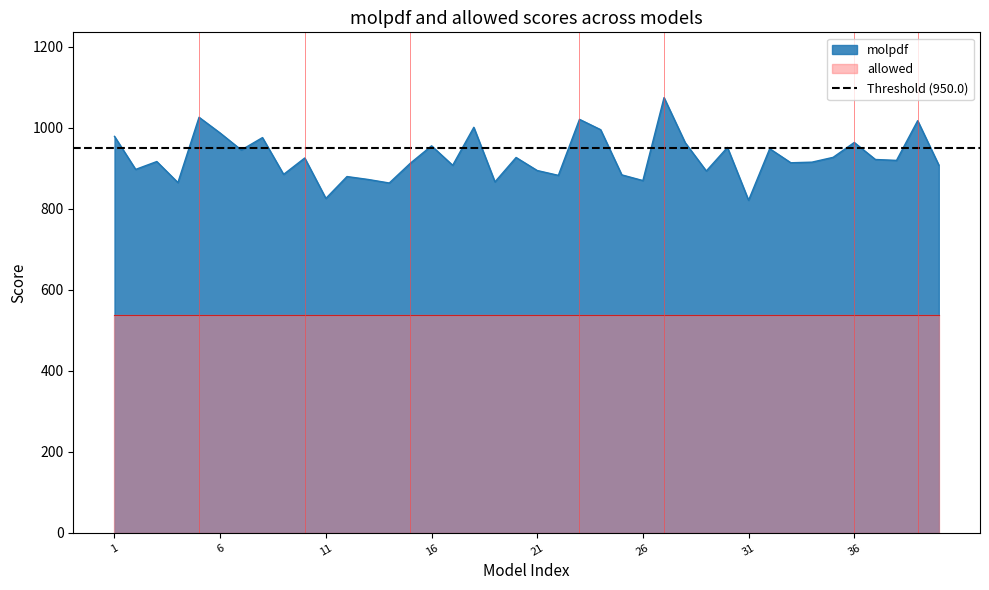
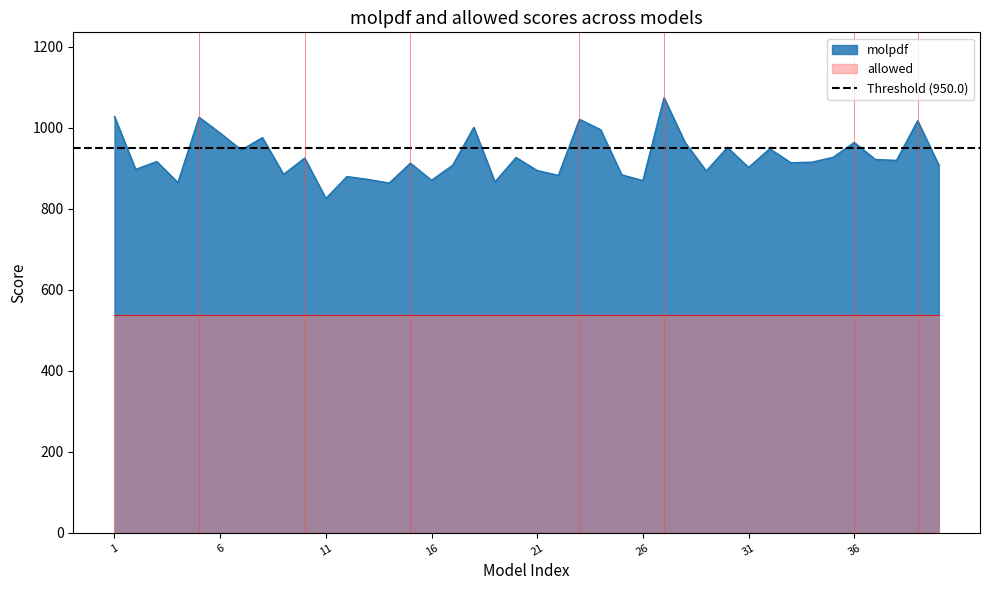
molpdf, 1: 980 -> 1030
molpdf, 16: 960 -> 870
molpdf, 31: 820 -> 900
